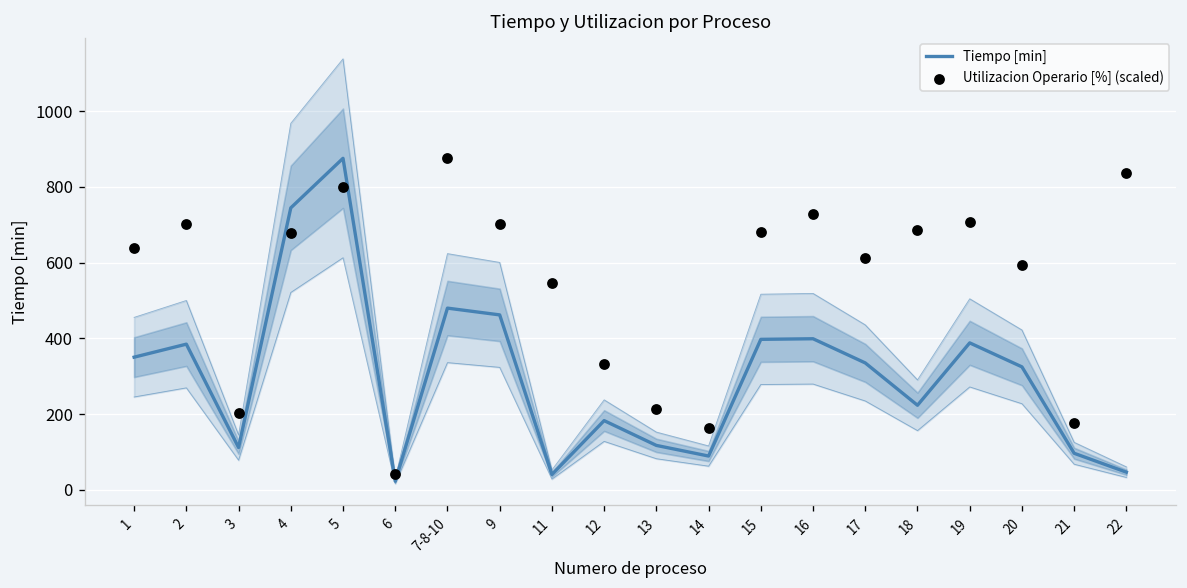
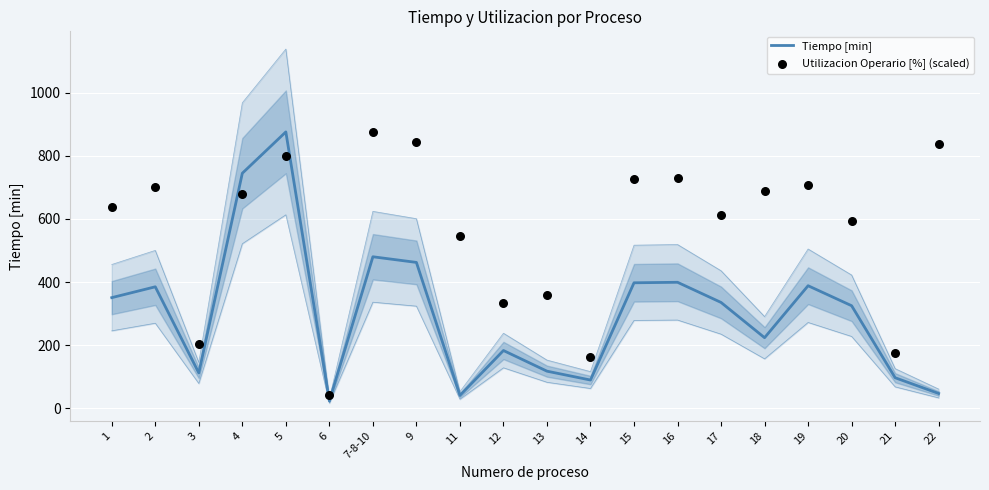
Utilizacion Operario [%] (scaled), 9: 700 -> 840
Utilizacion Operario [%] (scaled), 13: 210 -> 360
Utilizacion Operario [%] (scaled), 15: 680 -> 730
